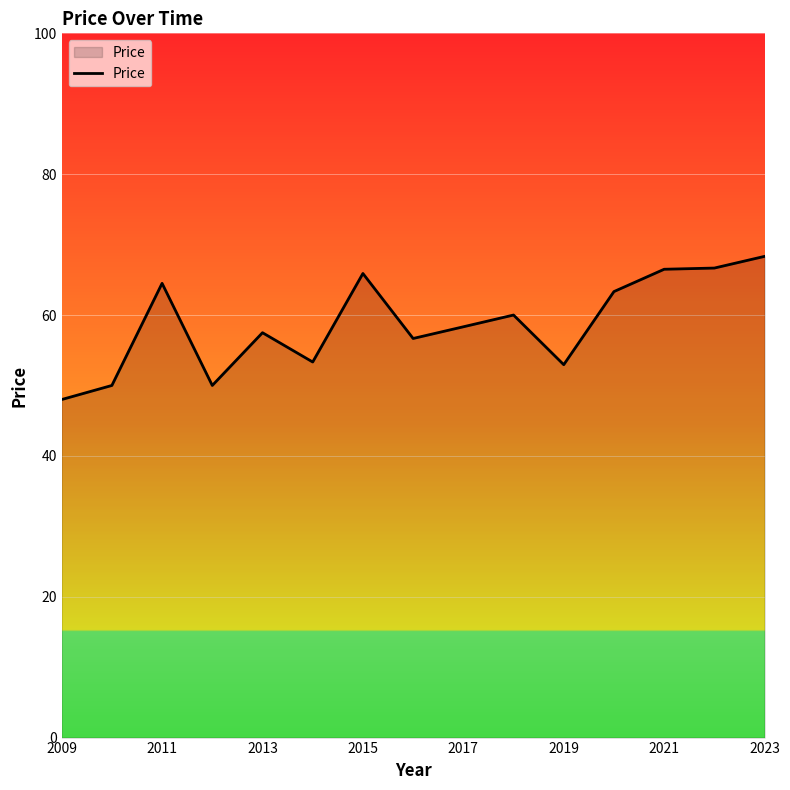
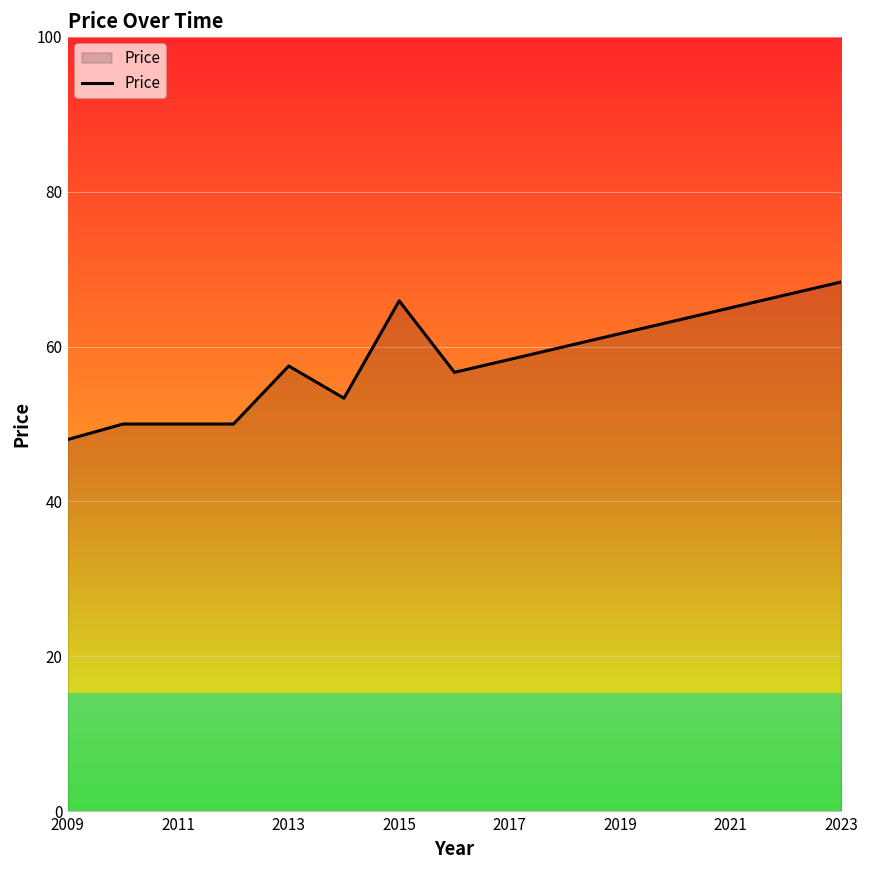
2011: 65 -> 50
2019: 53 -> 62
2021: 67 -> 65
